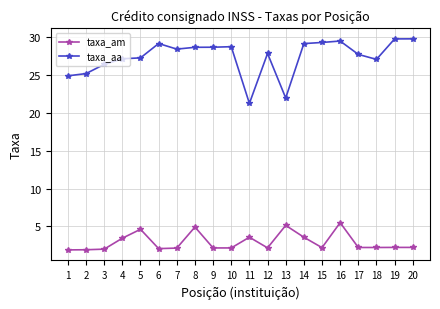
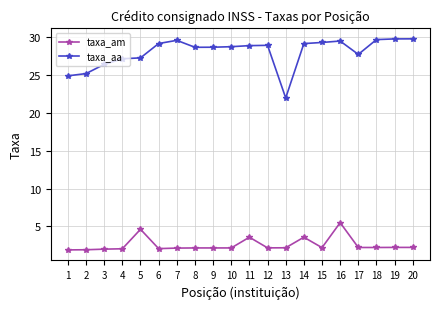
taxa_am, 4: 3 -> 2
taxa_aa, 7: 28 -> 30
taxa_am, 8: 5 -> 2
taxa_aa, 11: 21 -> 29
taxa_aa, 12: 28 -> 29
taxa_am, 13: 5 -> 2
taxa_aa, 18: 27 -> 30
